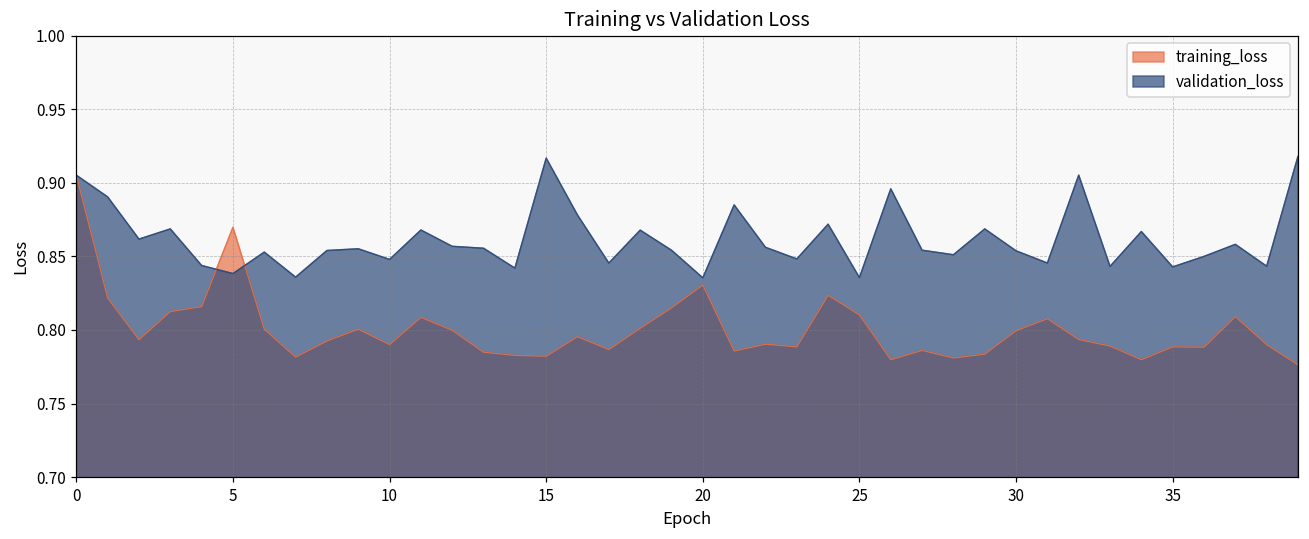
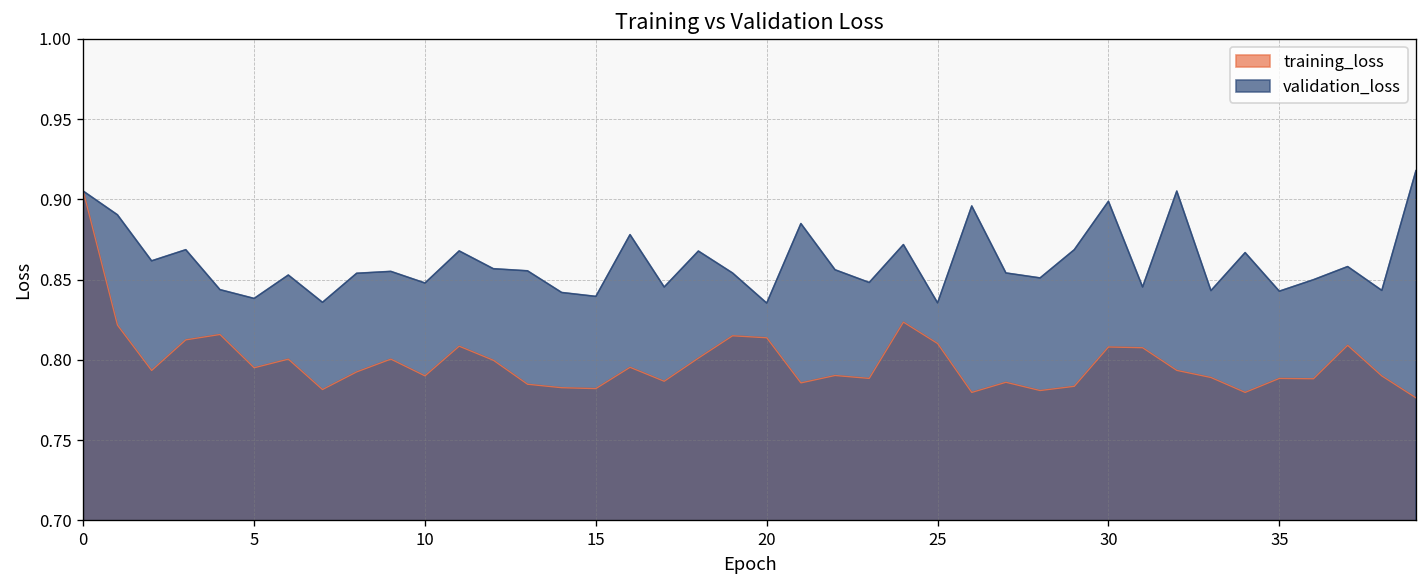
training_loss, 5: 0.870 -> 0.795
validation_loss, 15: 0.917 -> 0.840
training_loss, 20: 0.830 -> 0.814
training_loss, 30: 0.800 -> 0.808
validation_loss, 30: 0.854 -> 0.899
